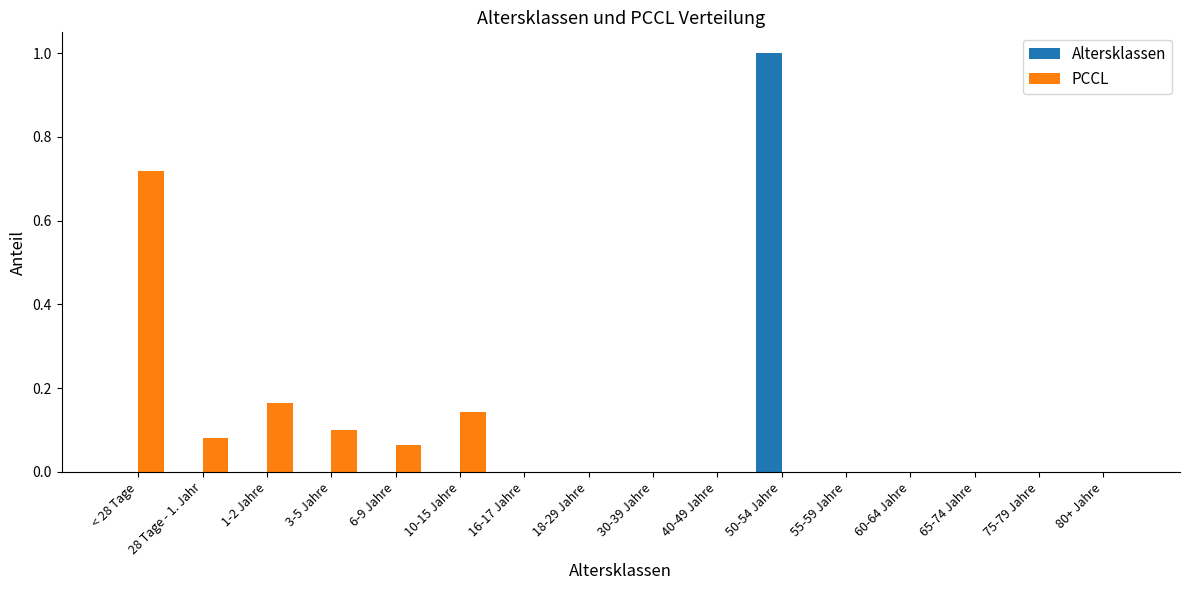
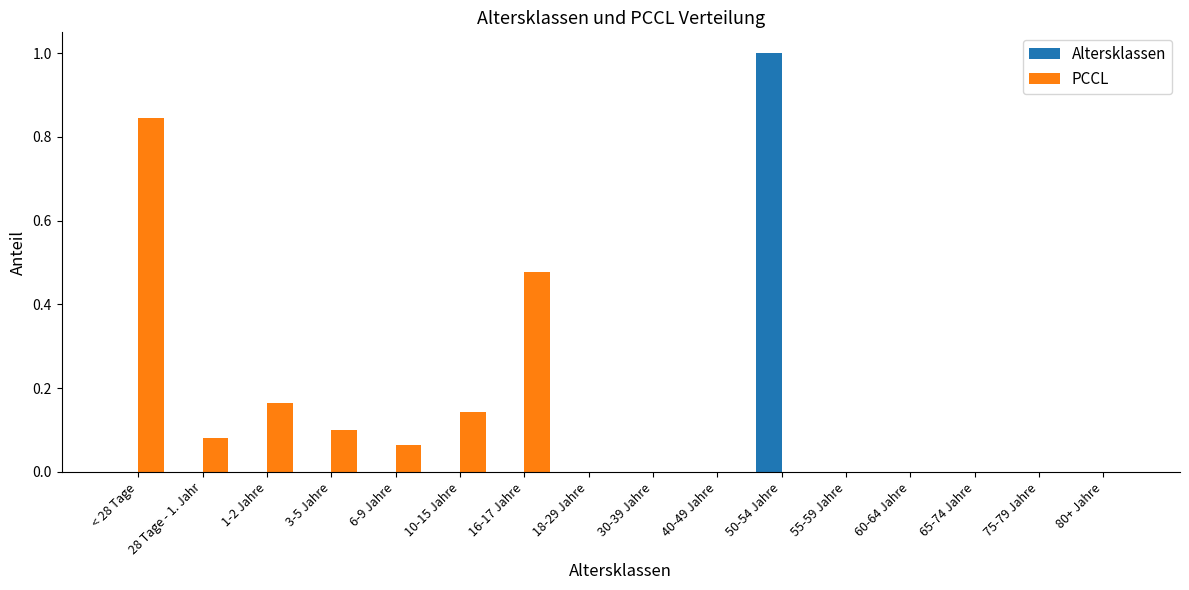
PCCL, < 28 Tage: 0.72 -> 0.84
PCCL, 16-17 Jahre: 0.00 -> 0.48
